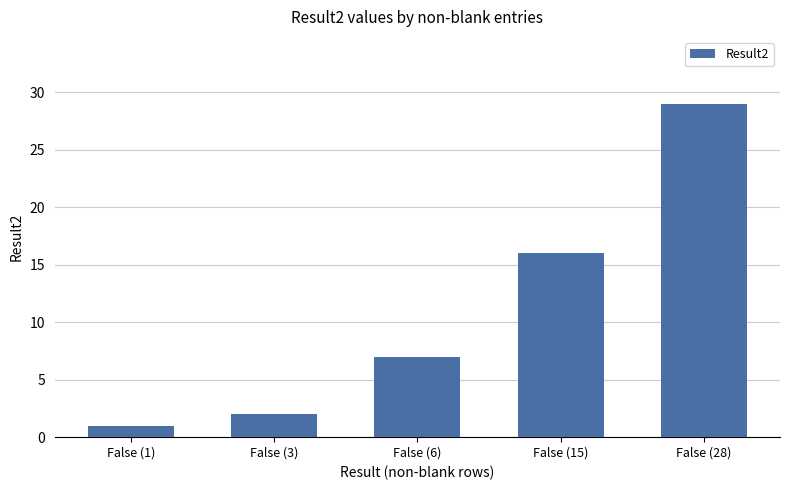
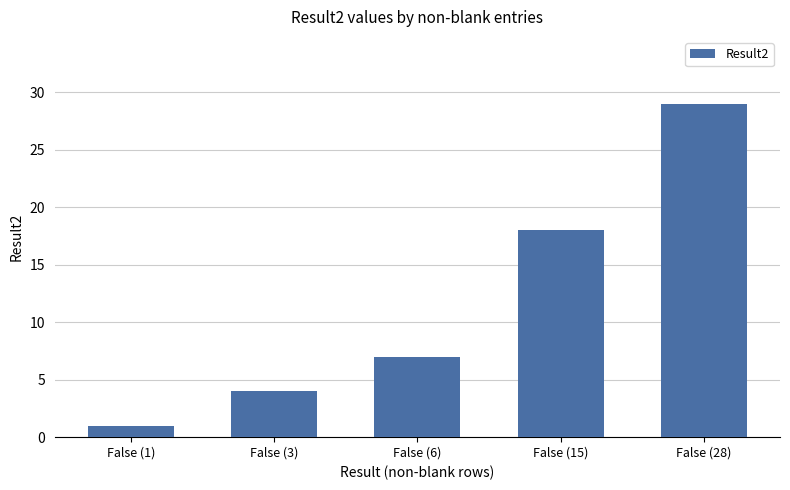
False (3): 2 -> 4
False (15): 16 -> 18
